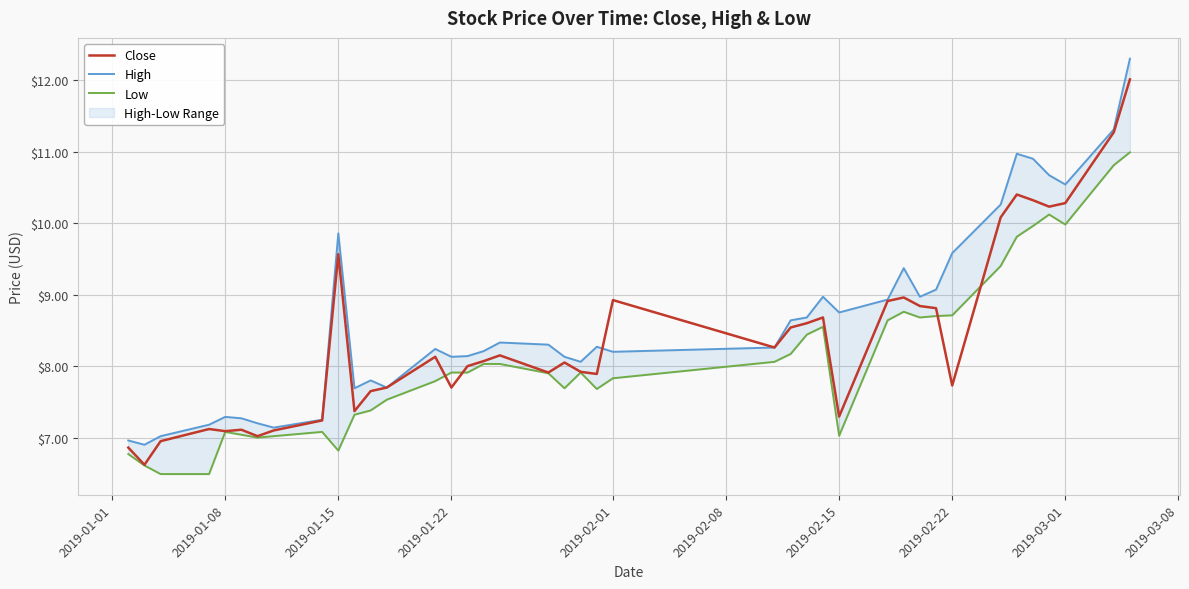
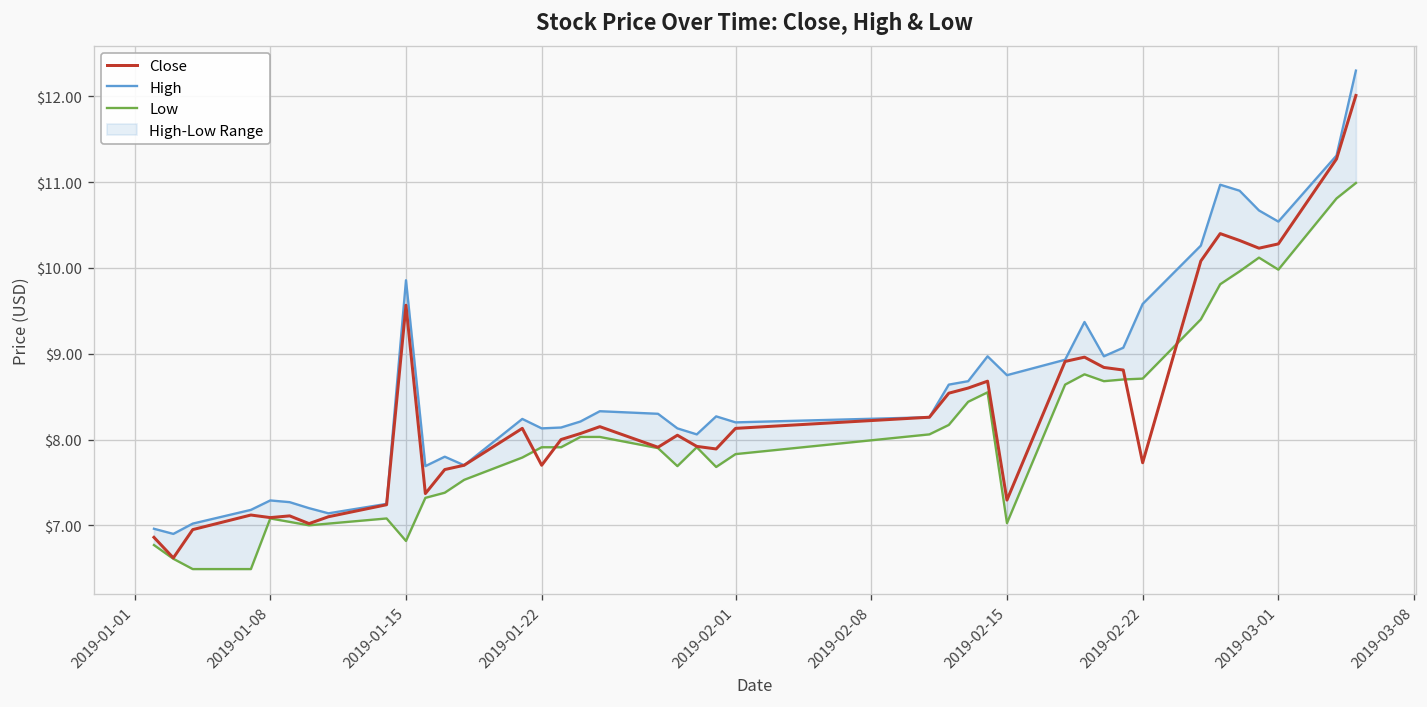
Close, 2019-02-01: $8.9 -> $8.1
